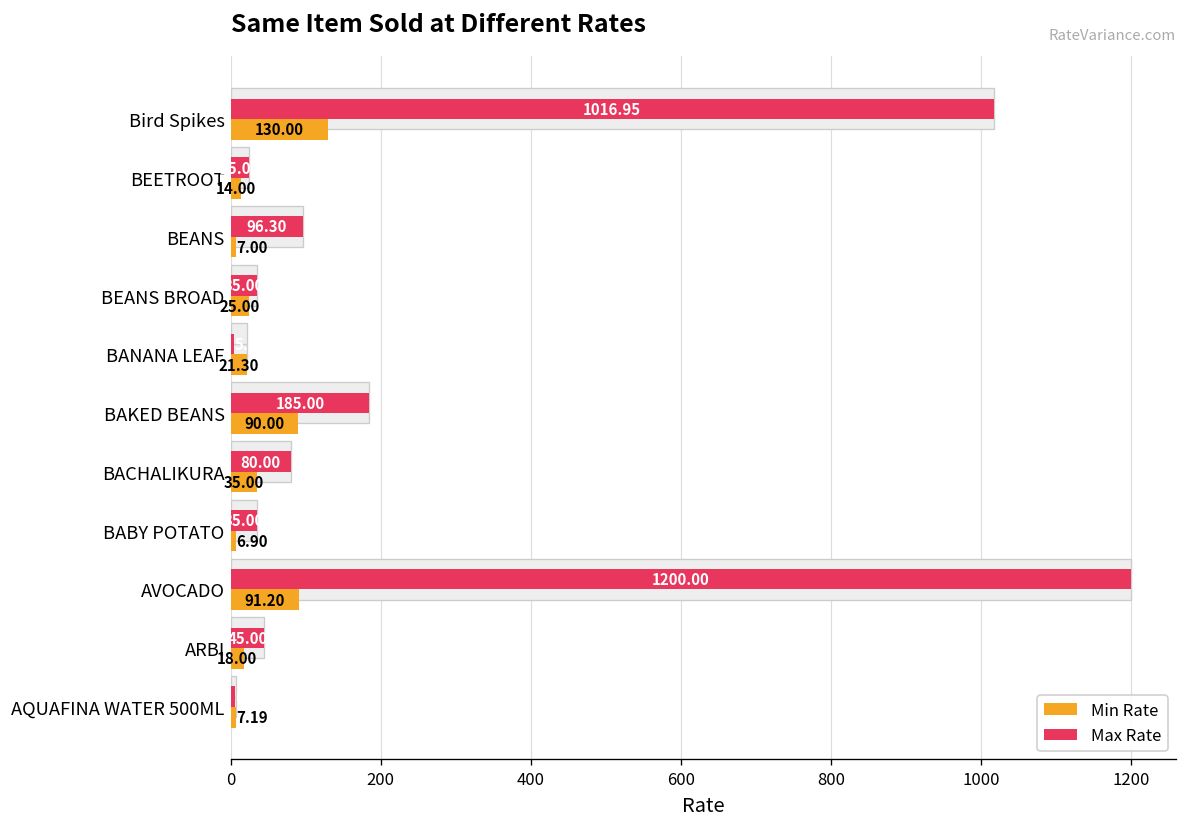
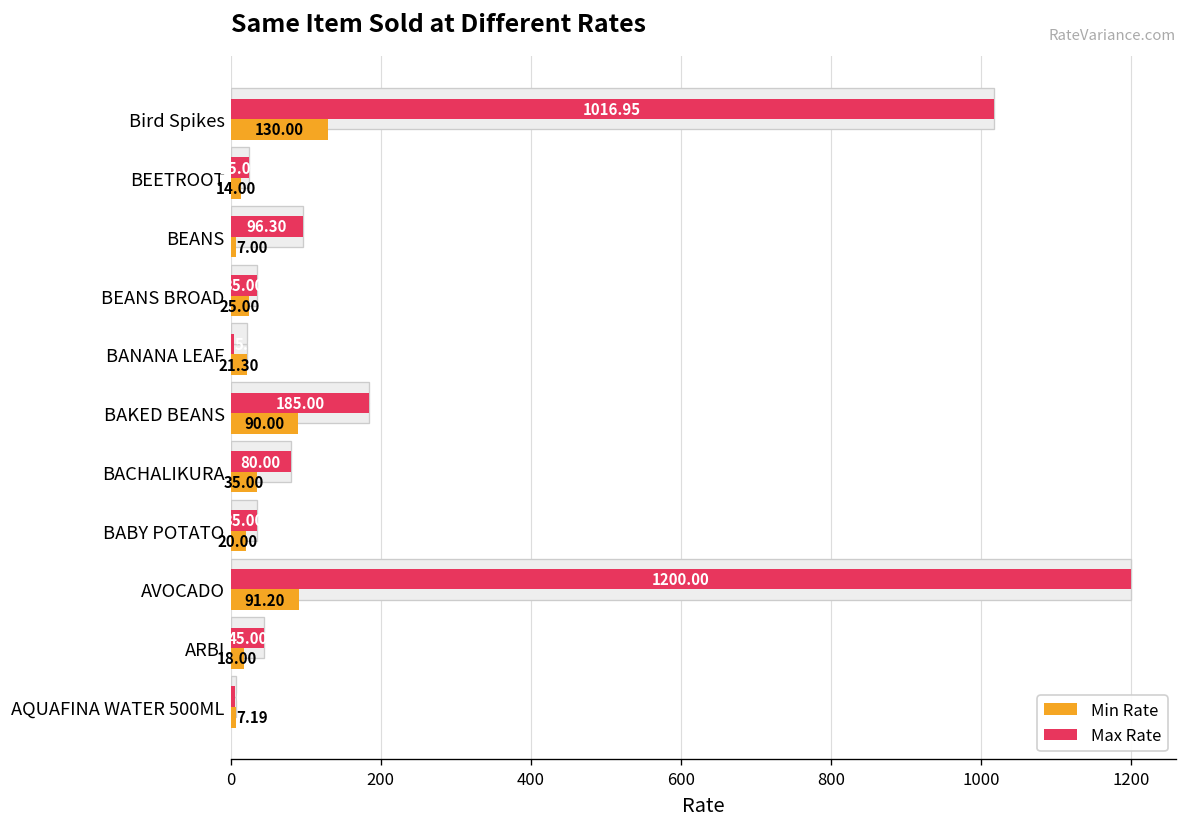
Min Rate, BABY POTATO: 6.90 -> 20.00
